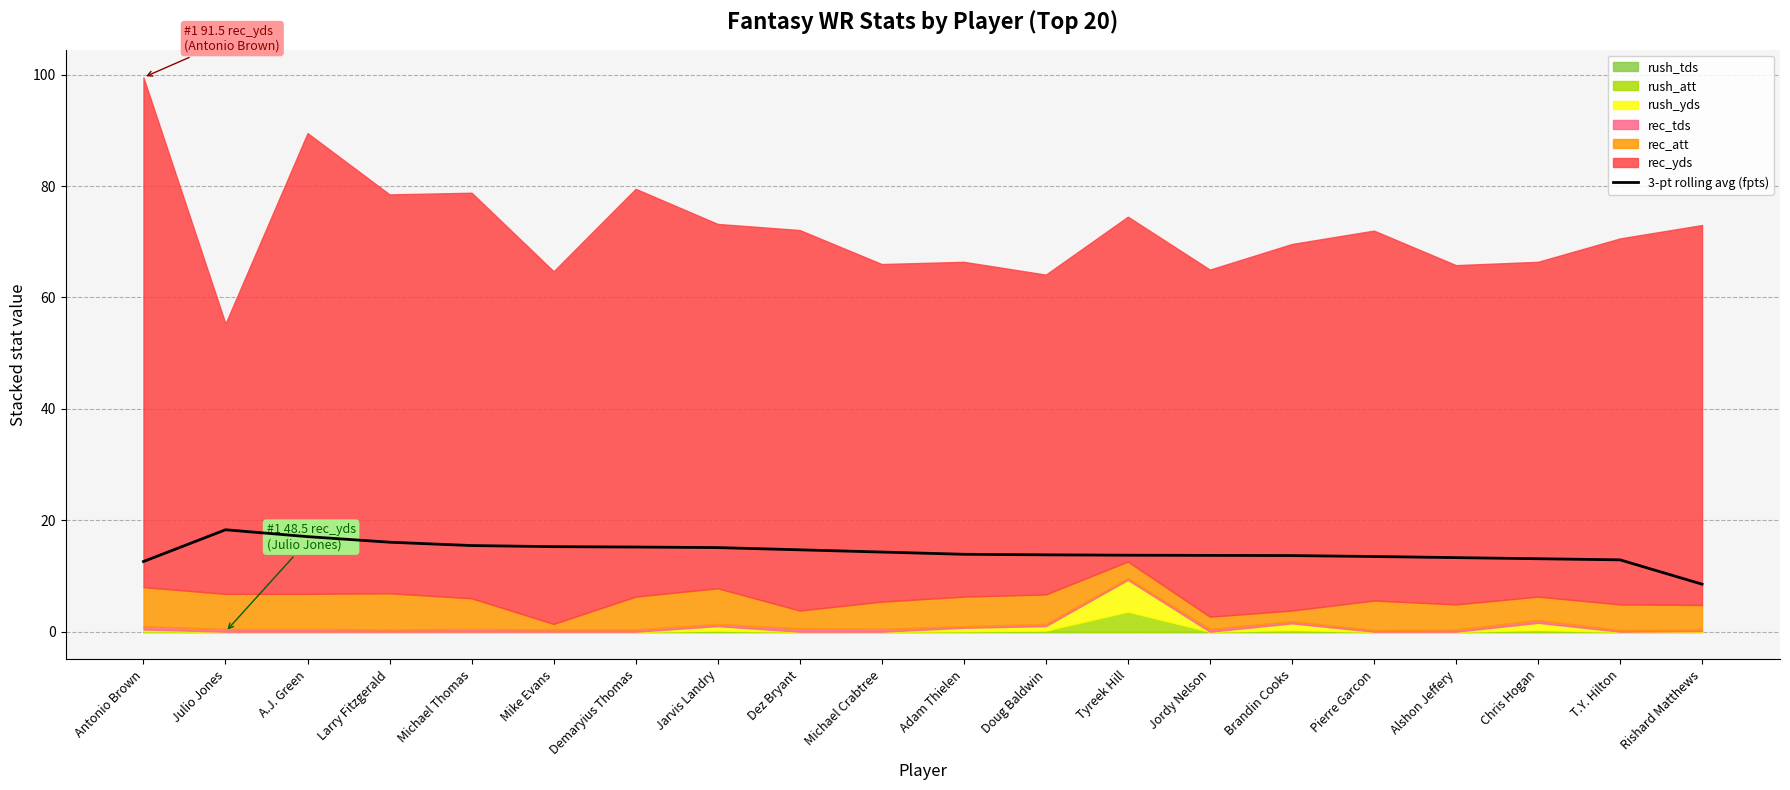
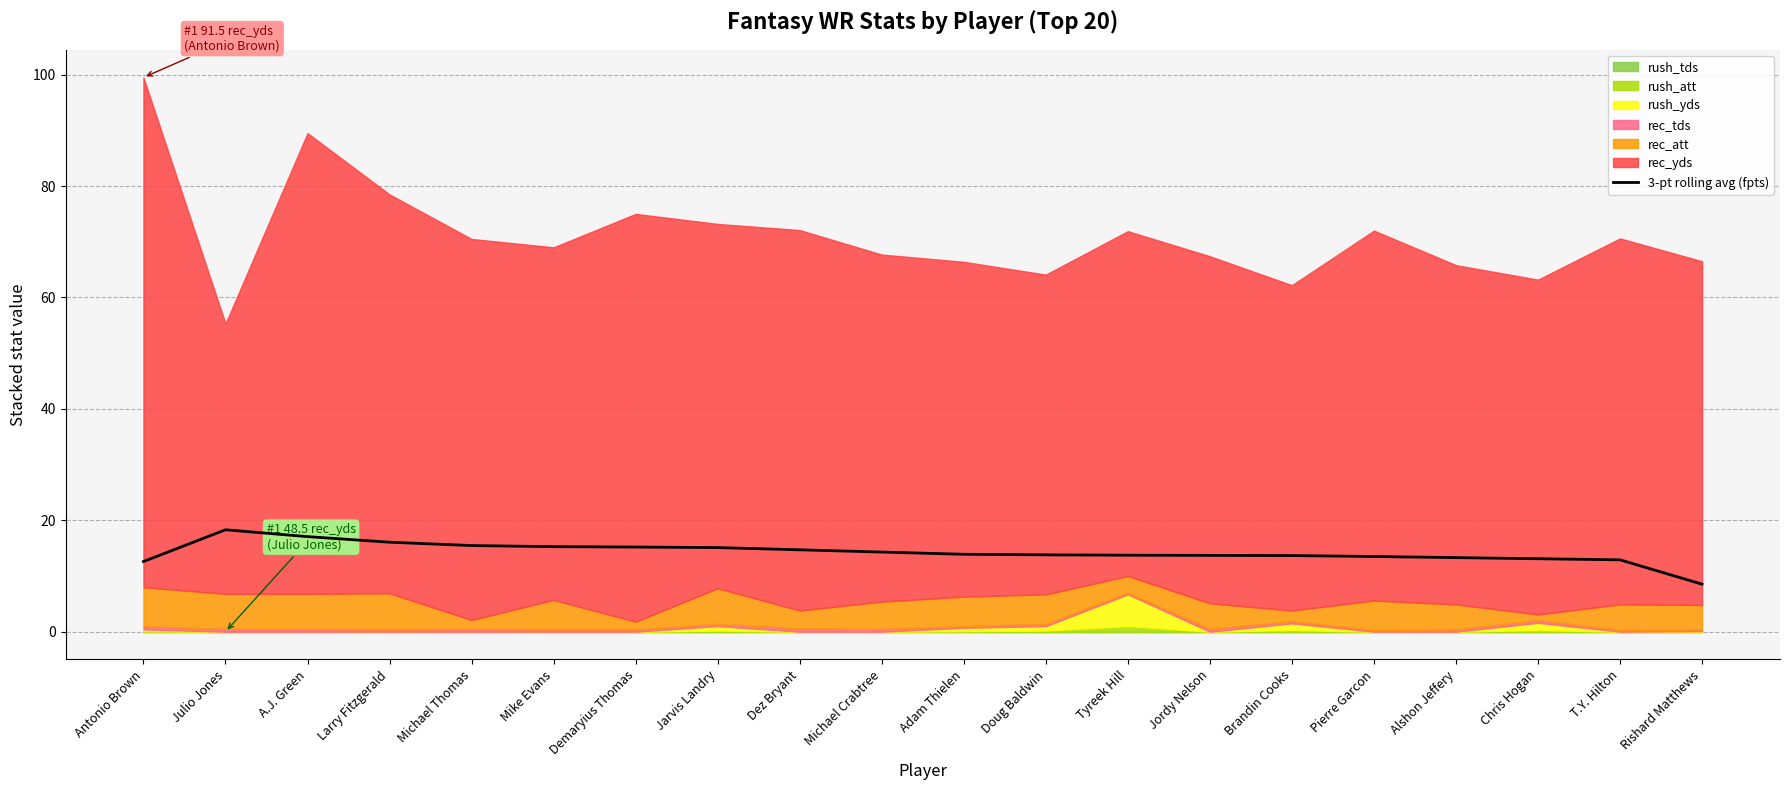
rec_att, Michael Thomas: 6 -> 2
rec_yds, Michael Thomas: 73 -> 68
rec_att, Mike Evans: 1 -> 5
rec_att, Demaryius Thomas: 6 -> 1
rec_yds, Michael Crabtree: 61 -> 62
rush_att, Tyreek Hill: 4 -> 1
rec_att, Jordy Nelson: 2 -> 5
rec_yds, Brandin Cooks: 66 -> 58
rec_att, Chris Hogan: 4 -> 1
rec_yds, Rishard Matthews: 68 -> 62
